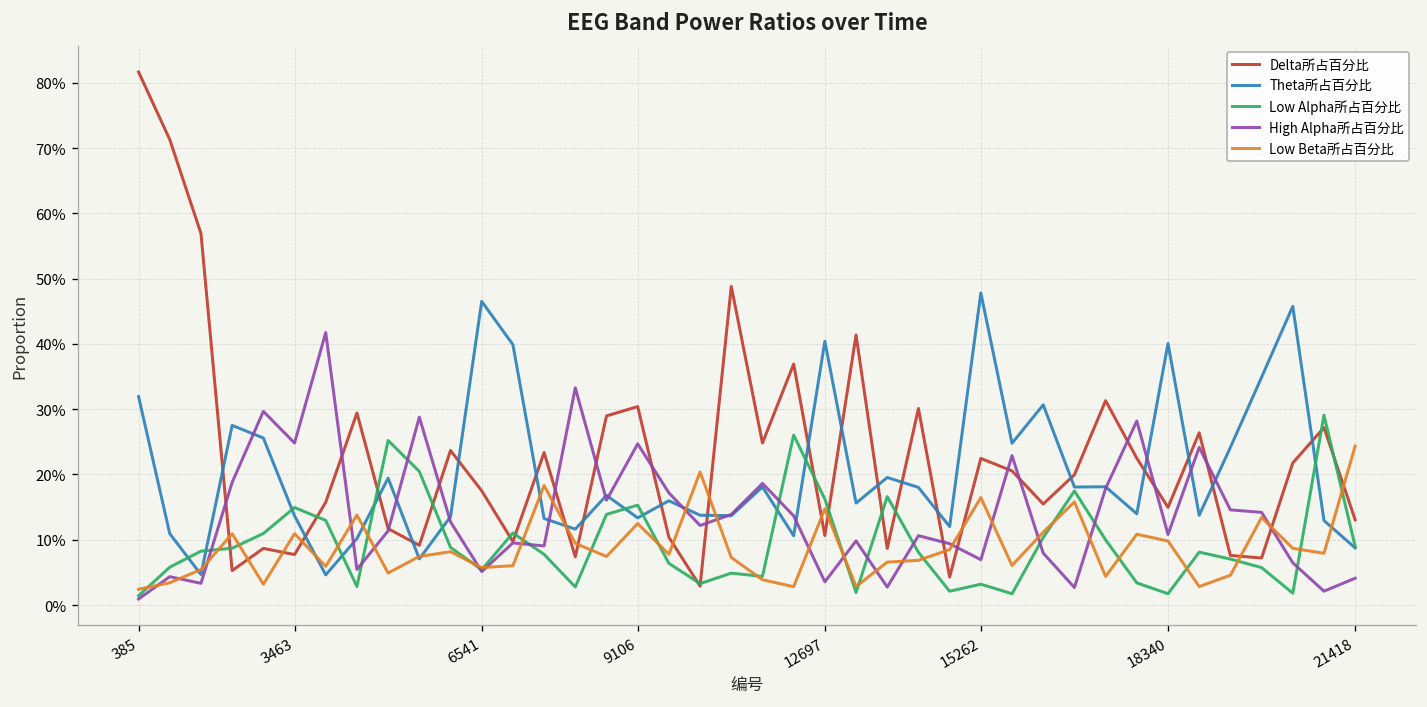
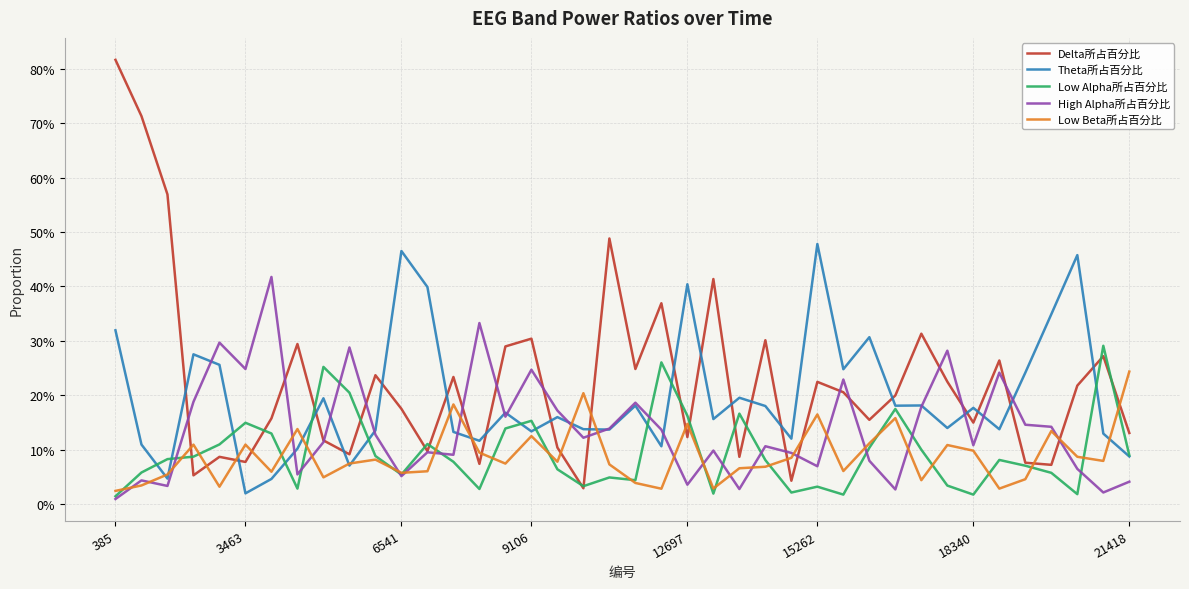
Theta所占百分比, 3463: 14% -> 2%
Delta所占百分比, 12697: 11% -> 12%
Theta所占百分比, 18340: 40% -> 18%
